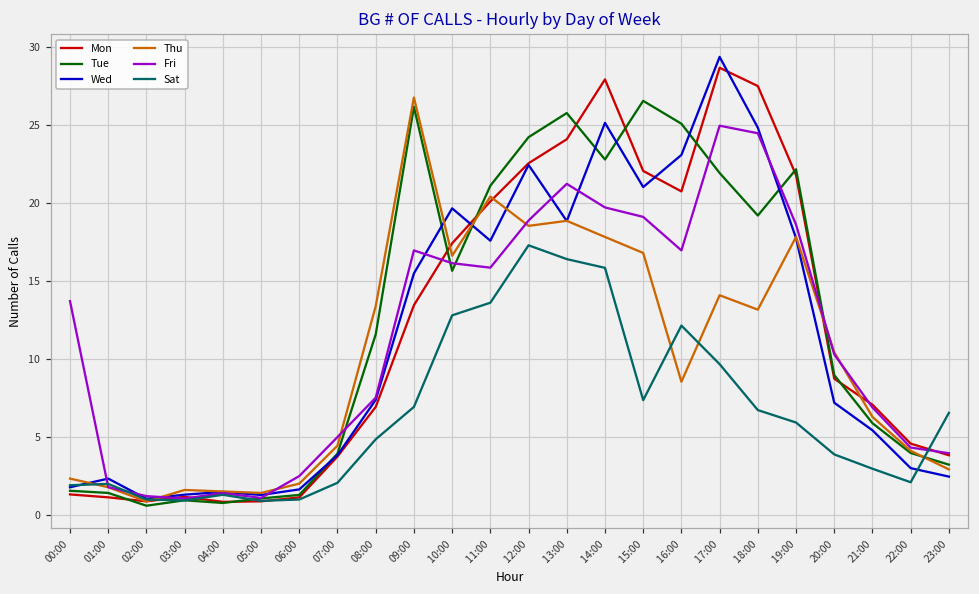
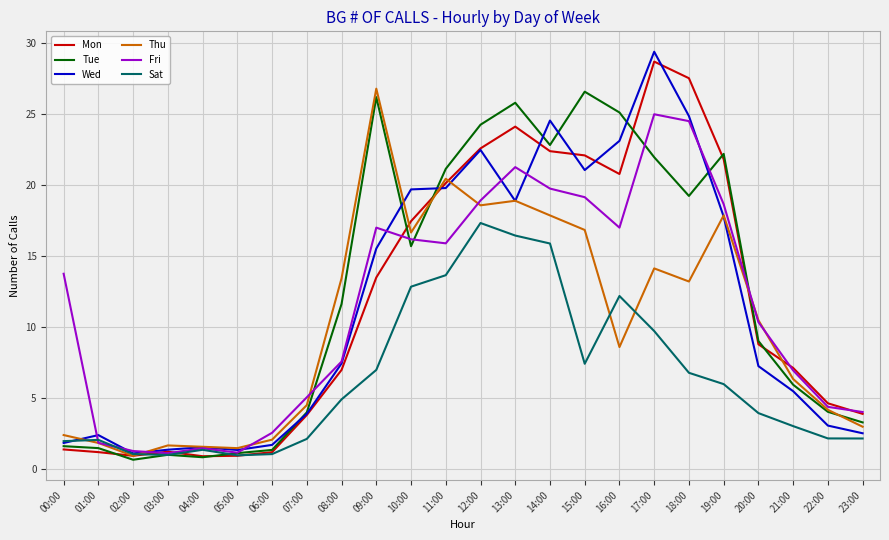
Wed, 11:00: 17.6 -> 19.8
Mon, 14:00: 27.9 -> 22.4
Wed, 14:00: 25.2 -> 24.5
Sat, 23:00: 6.6 -> 2.1
